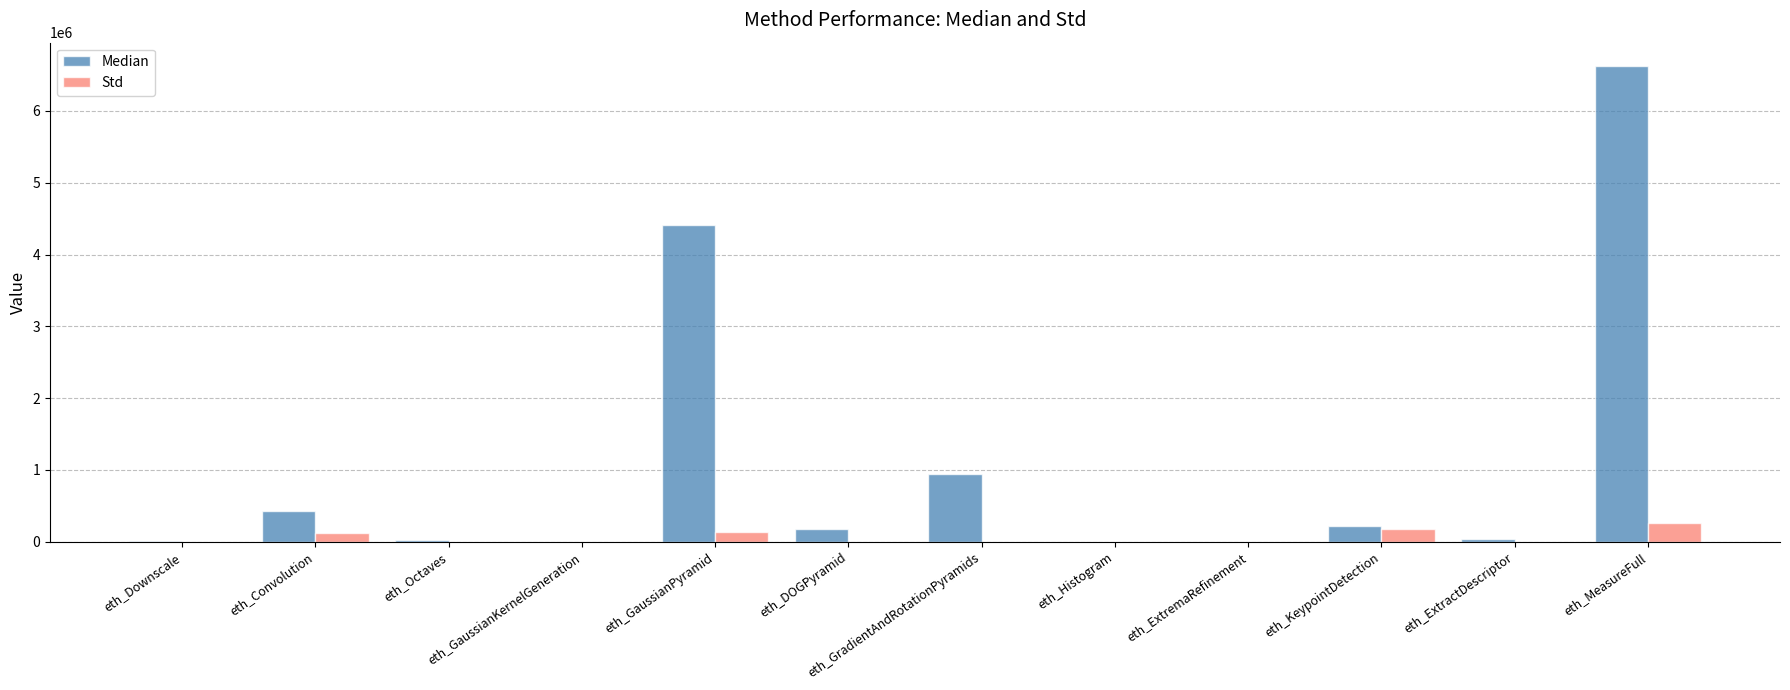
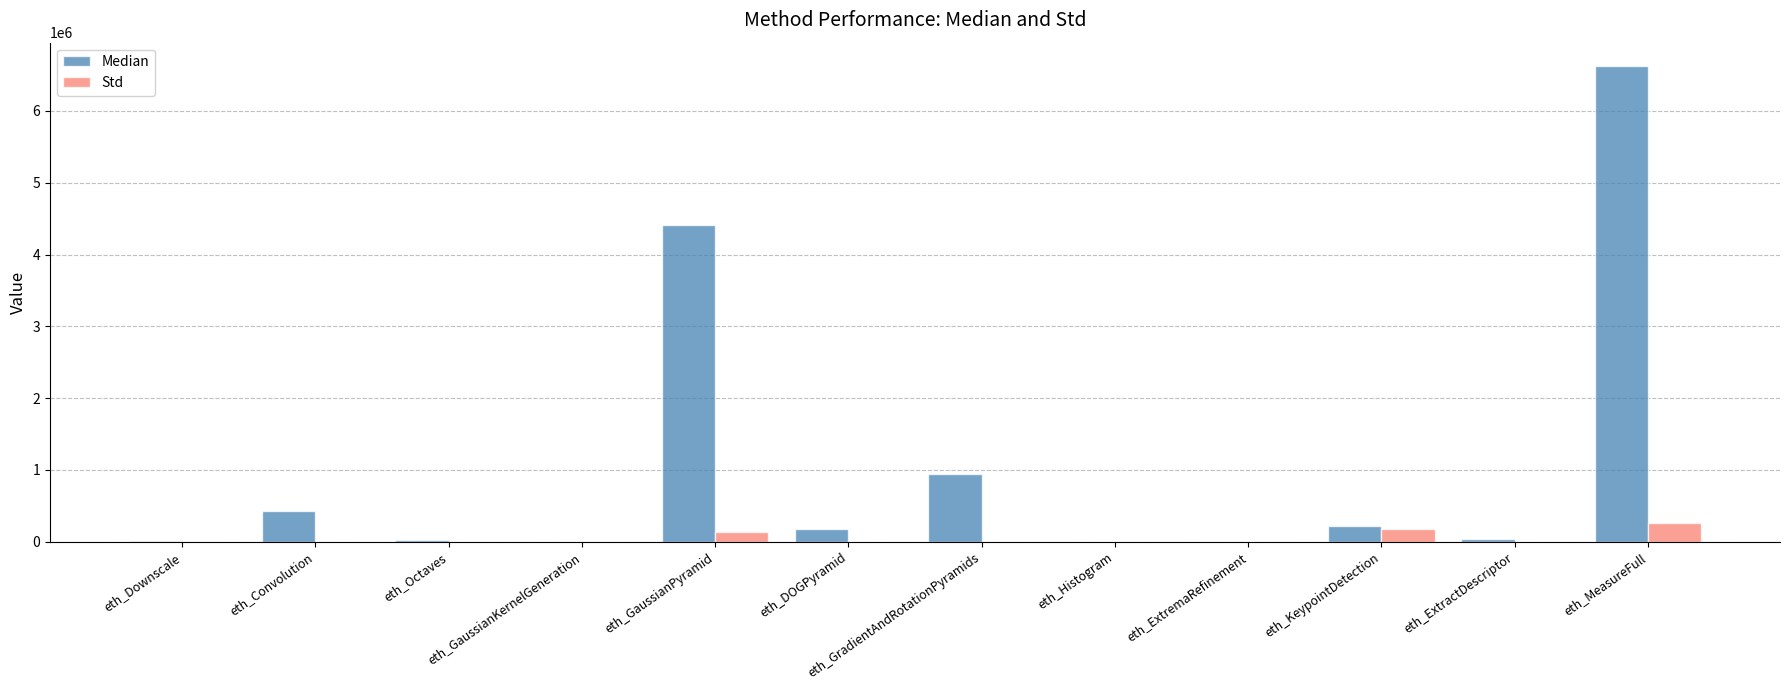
Std, eth_Convolution: 100000 -> 0
